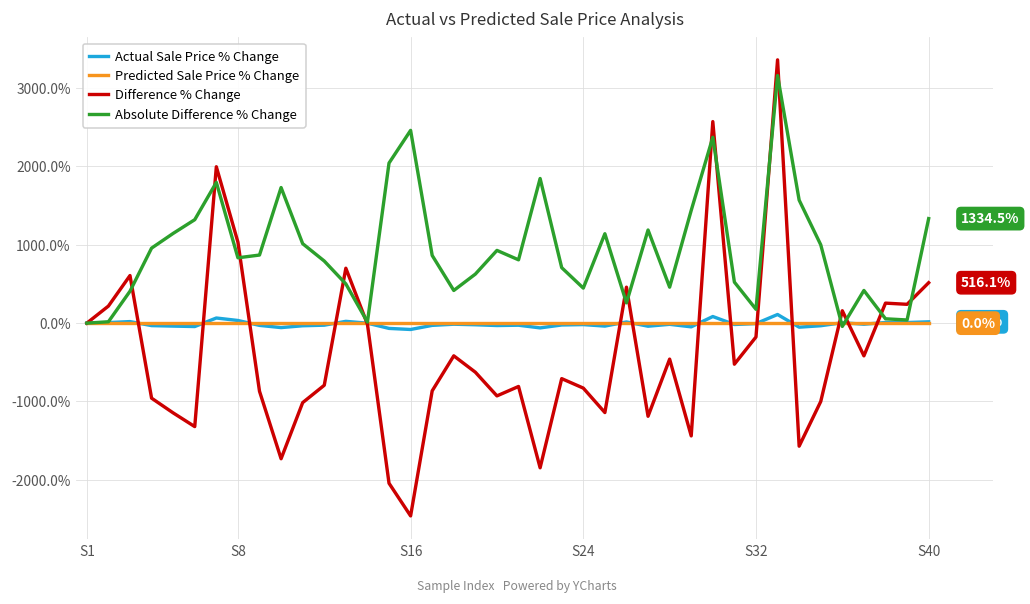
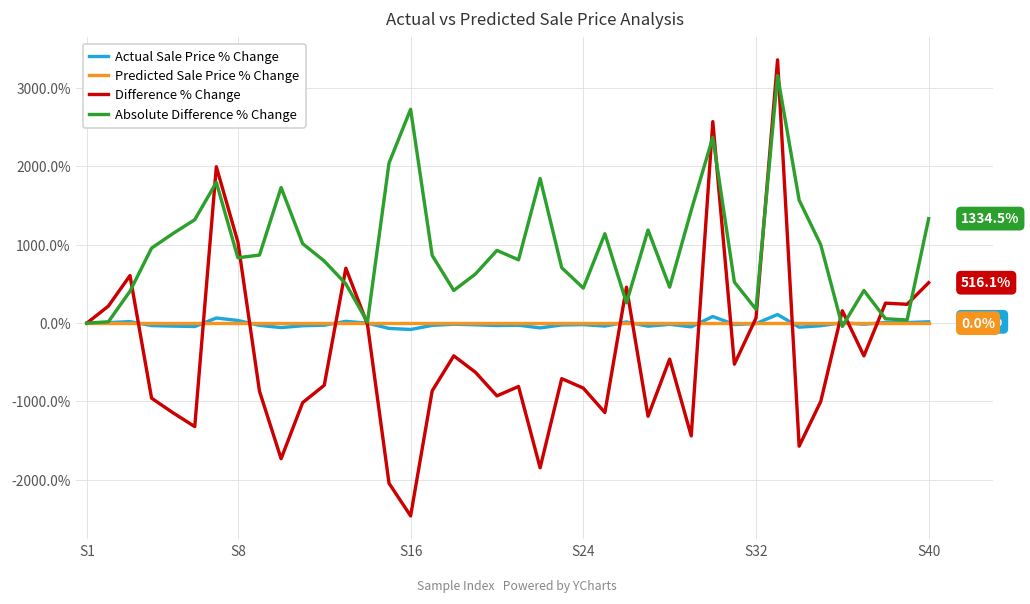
Absolute Difference % Change, S16: 2500% -> 2700%
Difference % Change, S32: -200% -> 100%
